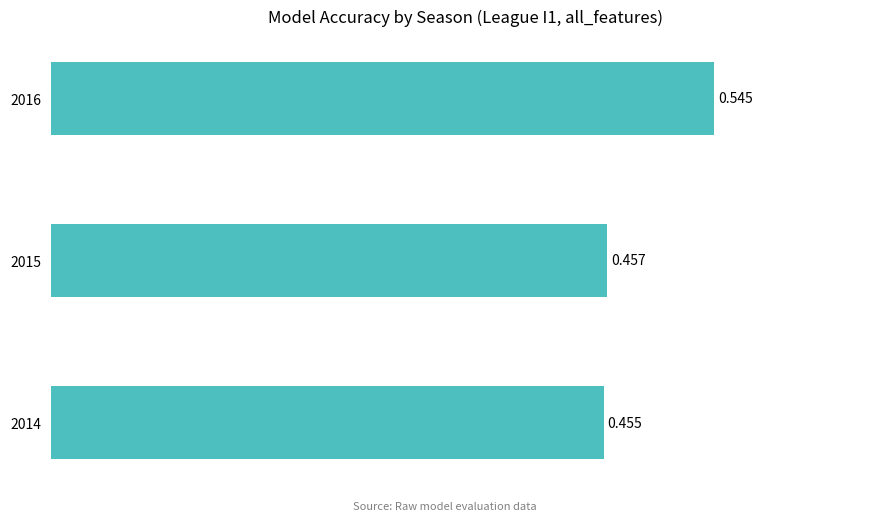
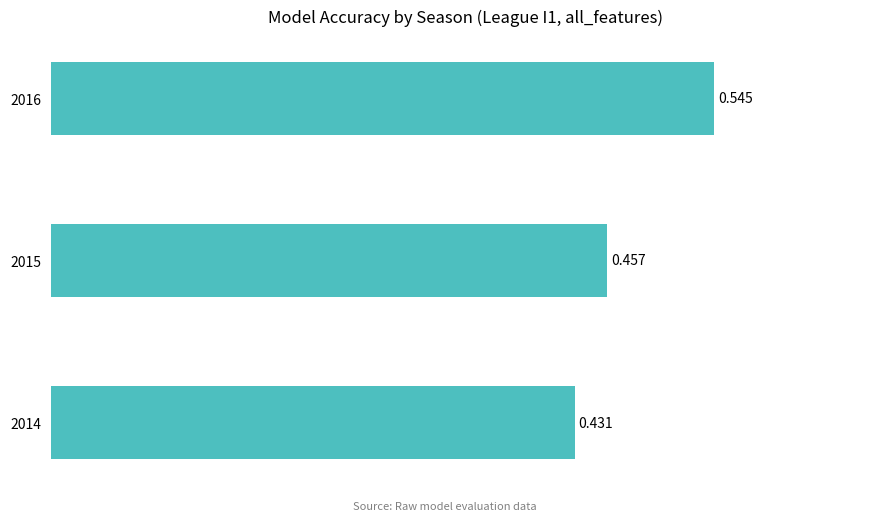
2014: 0.455 -> 0.431
